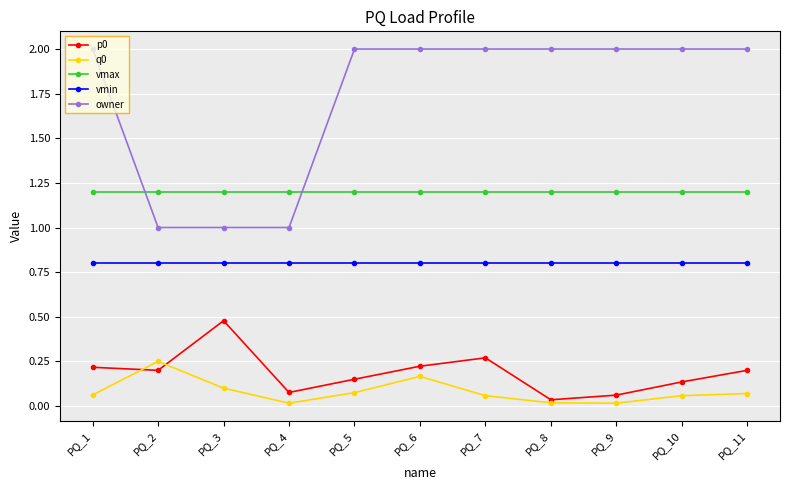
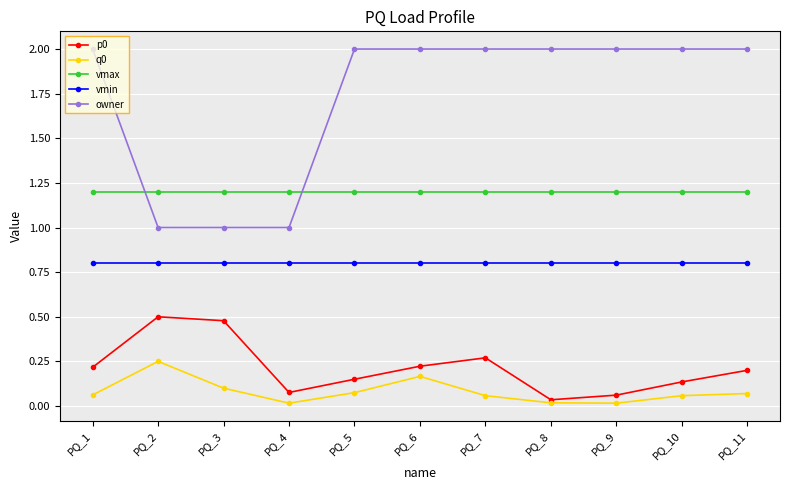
p0, PQ_2: 0.2 -> 0.5
